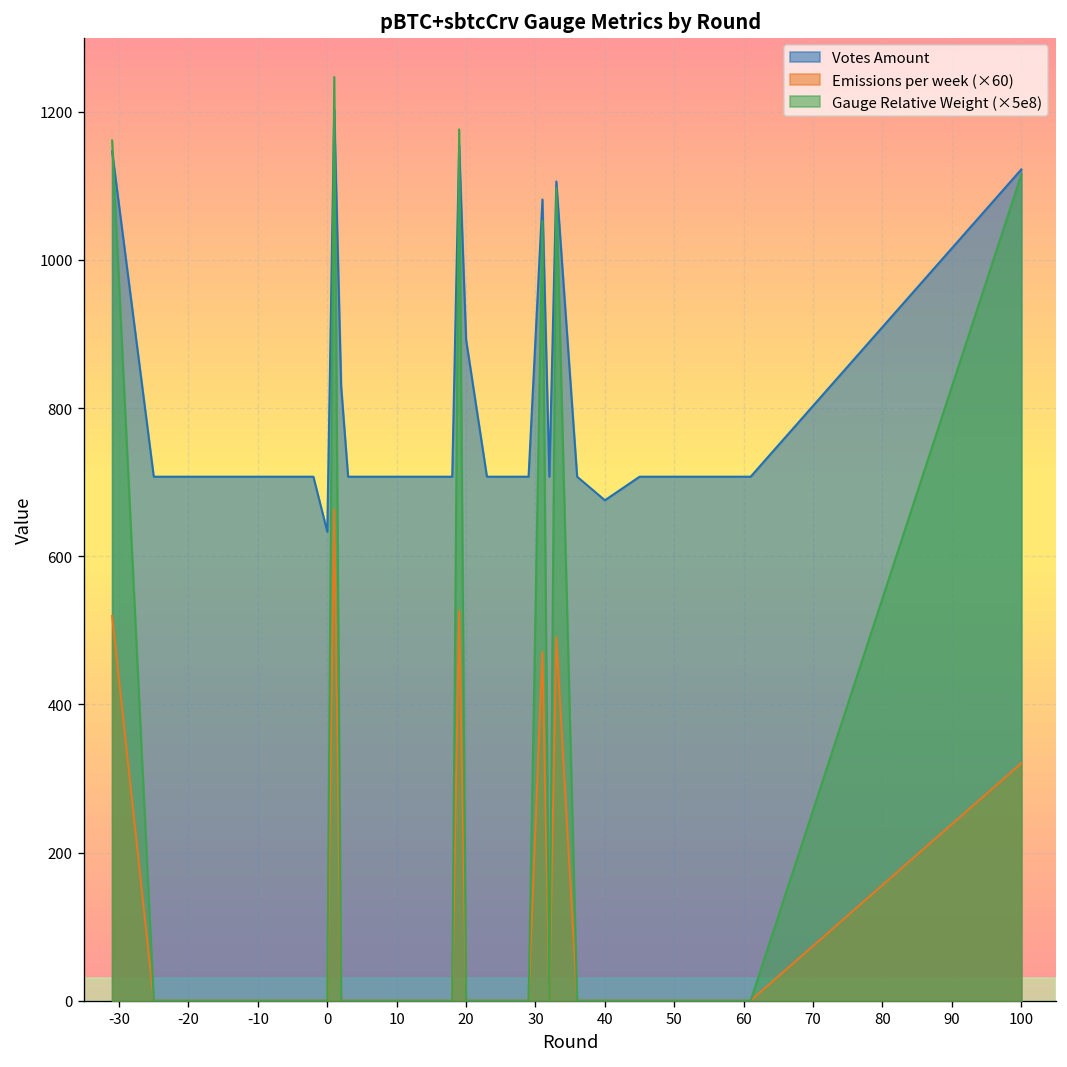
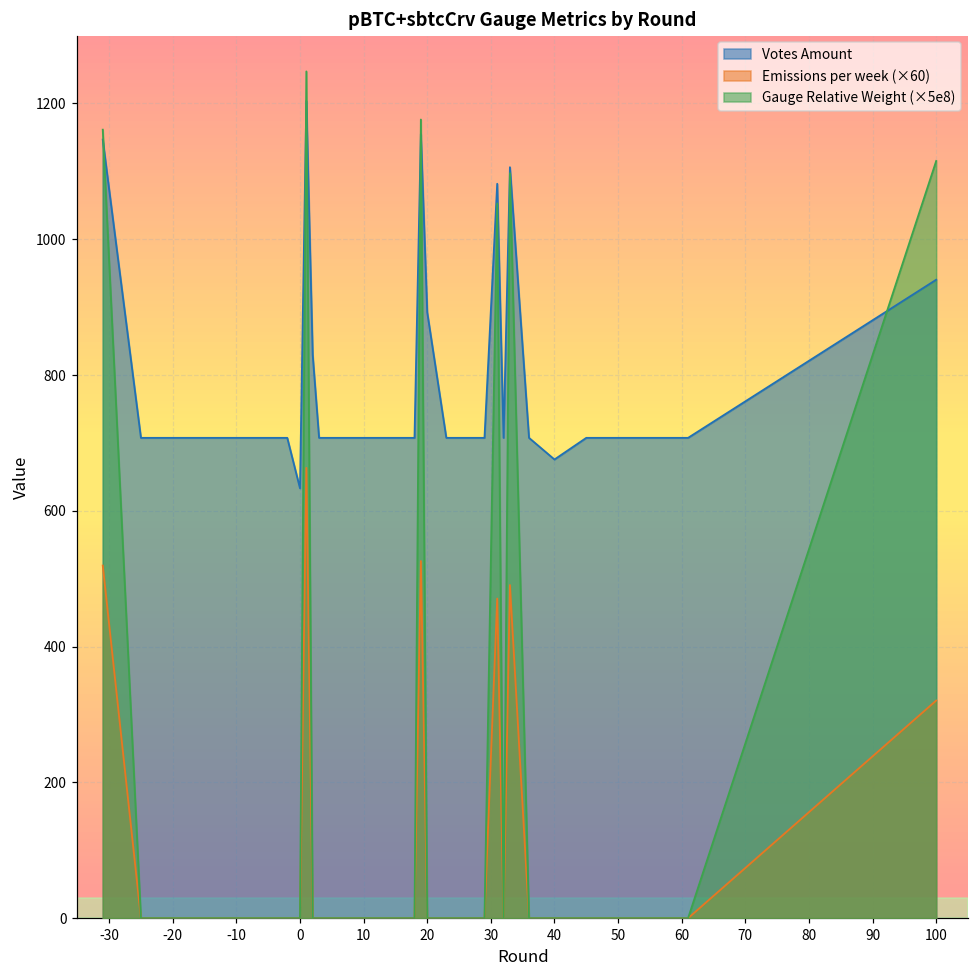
Votes Amount, 100: 1120 -> 940
